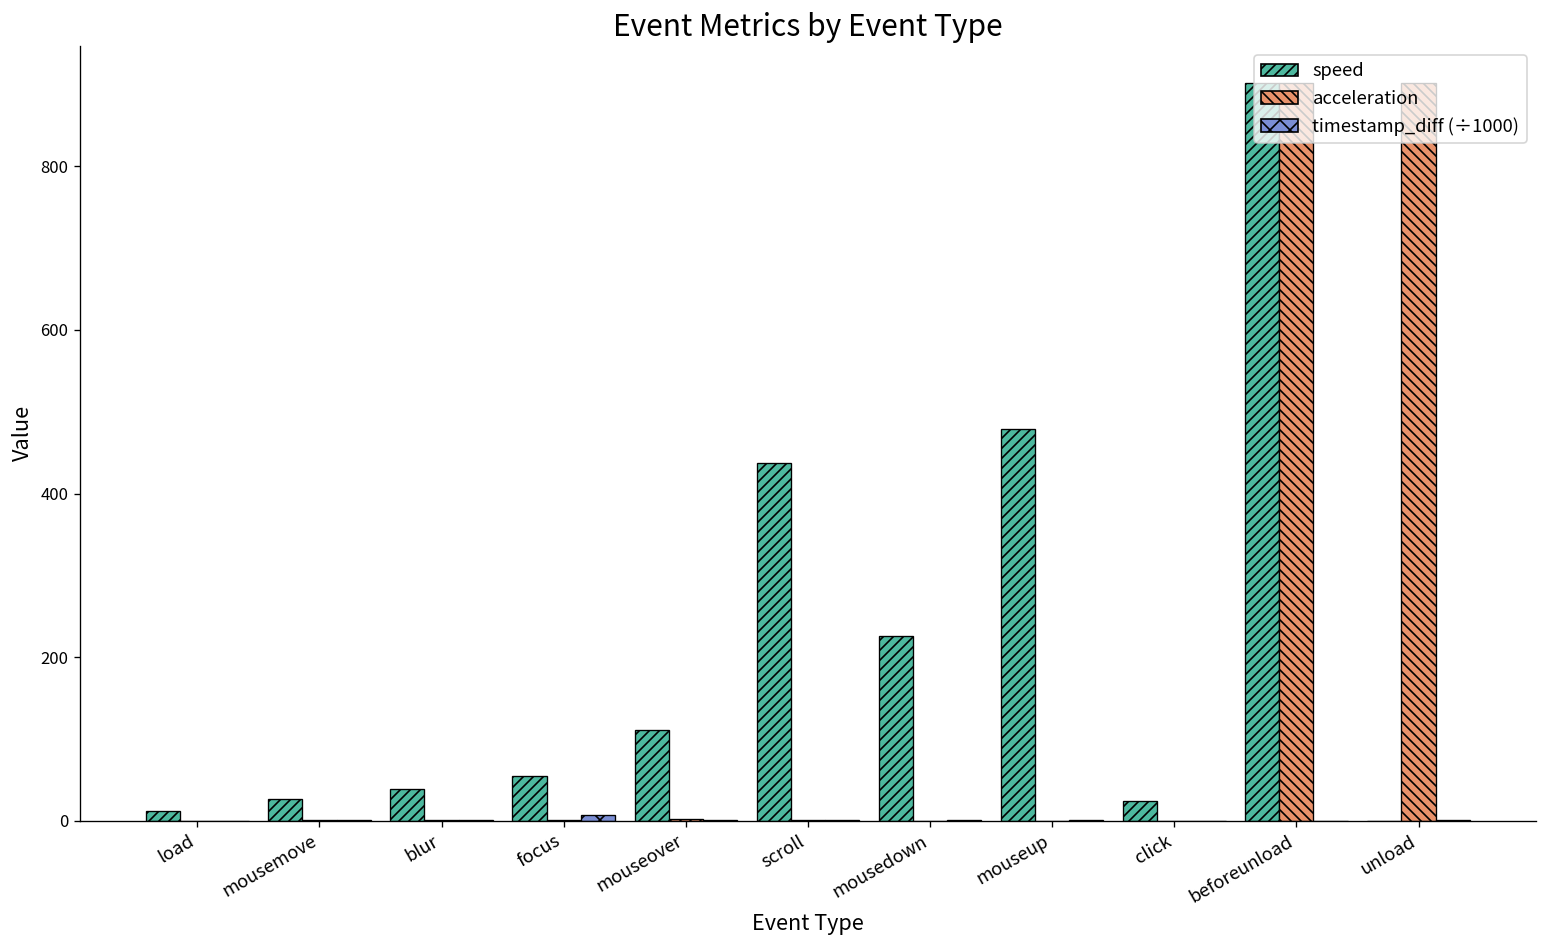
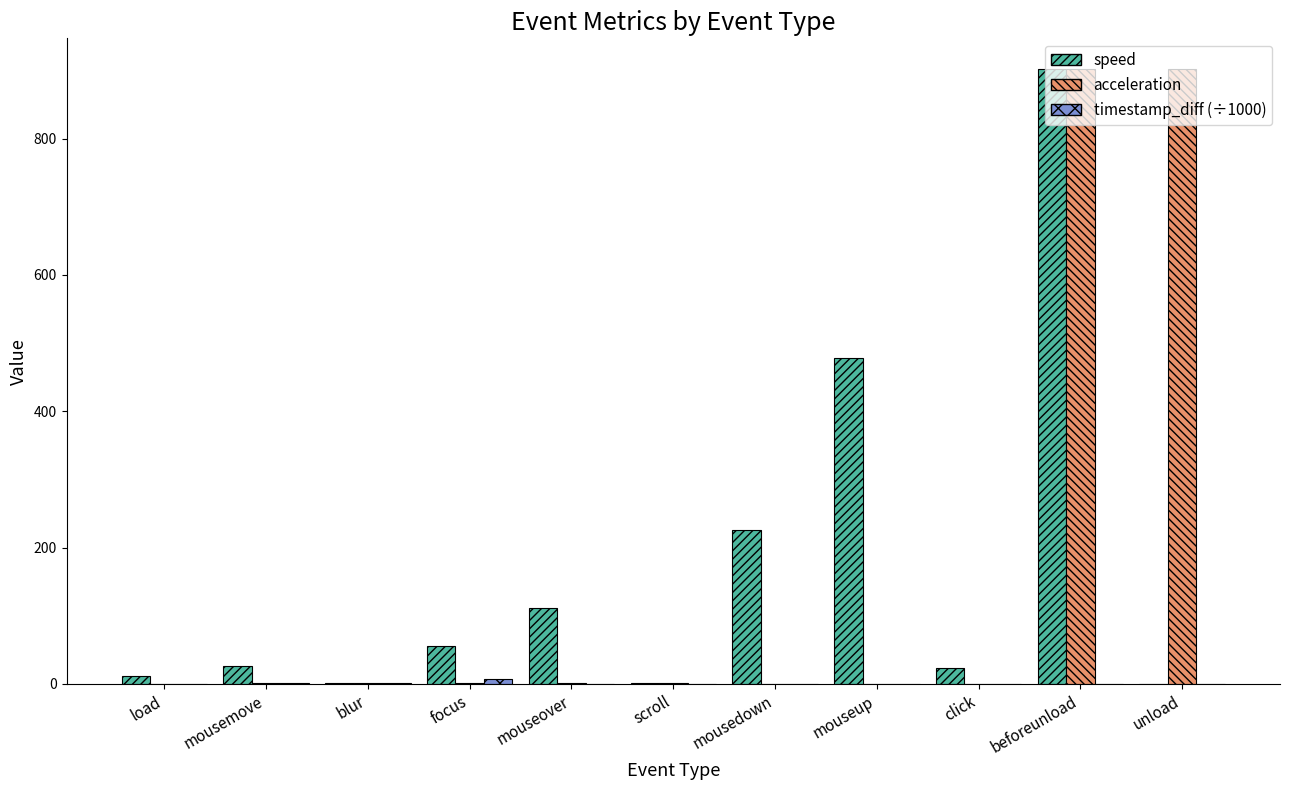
speed, blur: 40 -> 0
speed, scroll: 440 -> 0
